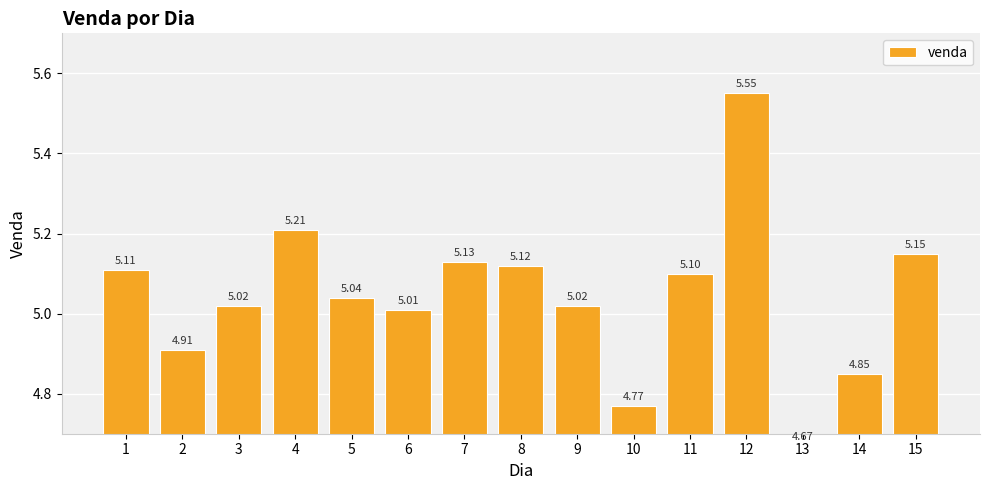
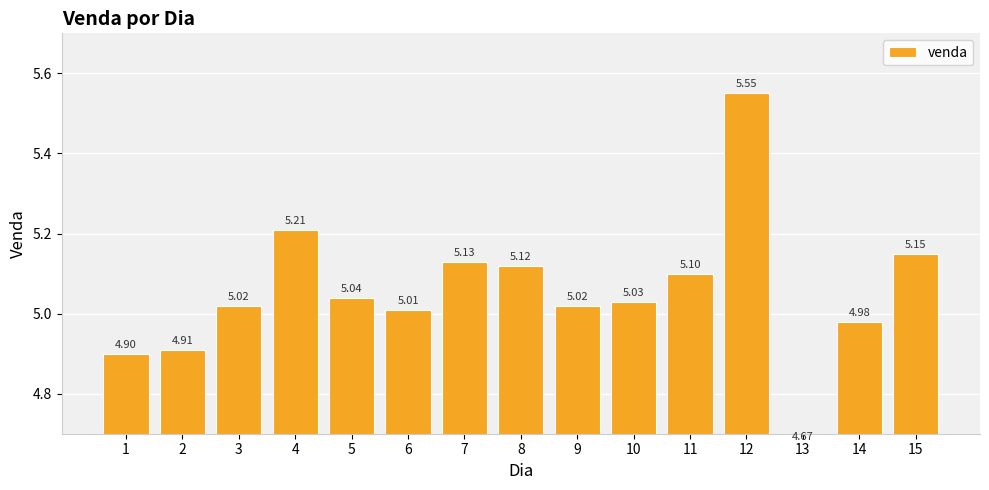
1: 5.11 -> 4.90
10: 4.77 -> 5.03
14: 4.85 -> 4.98
